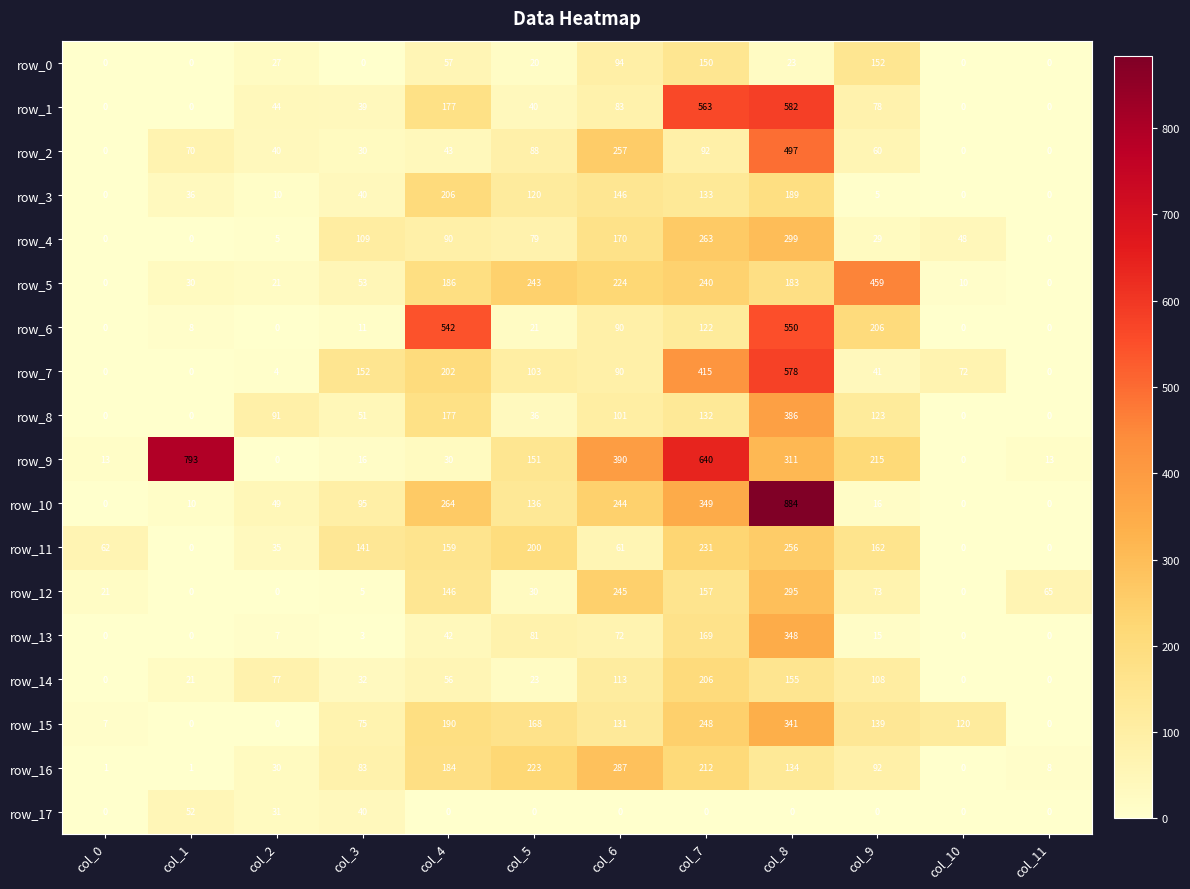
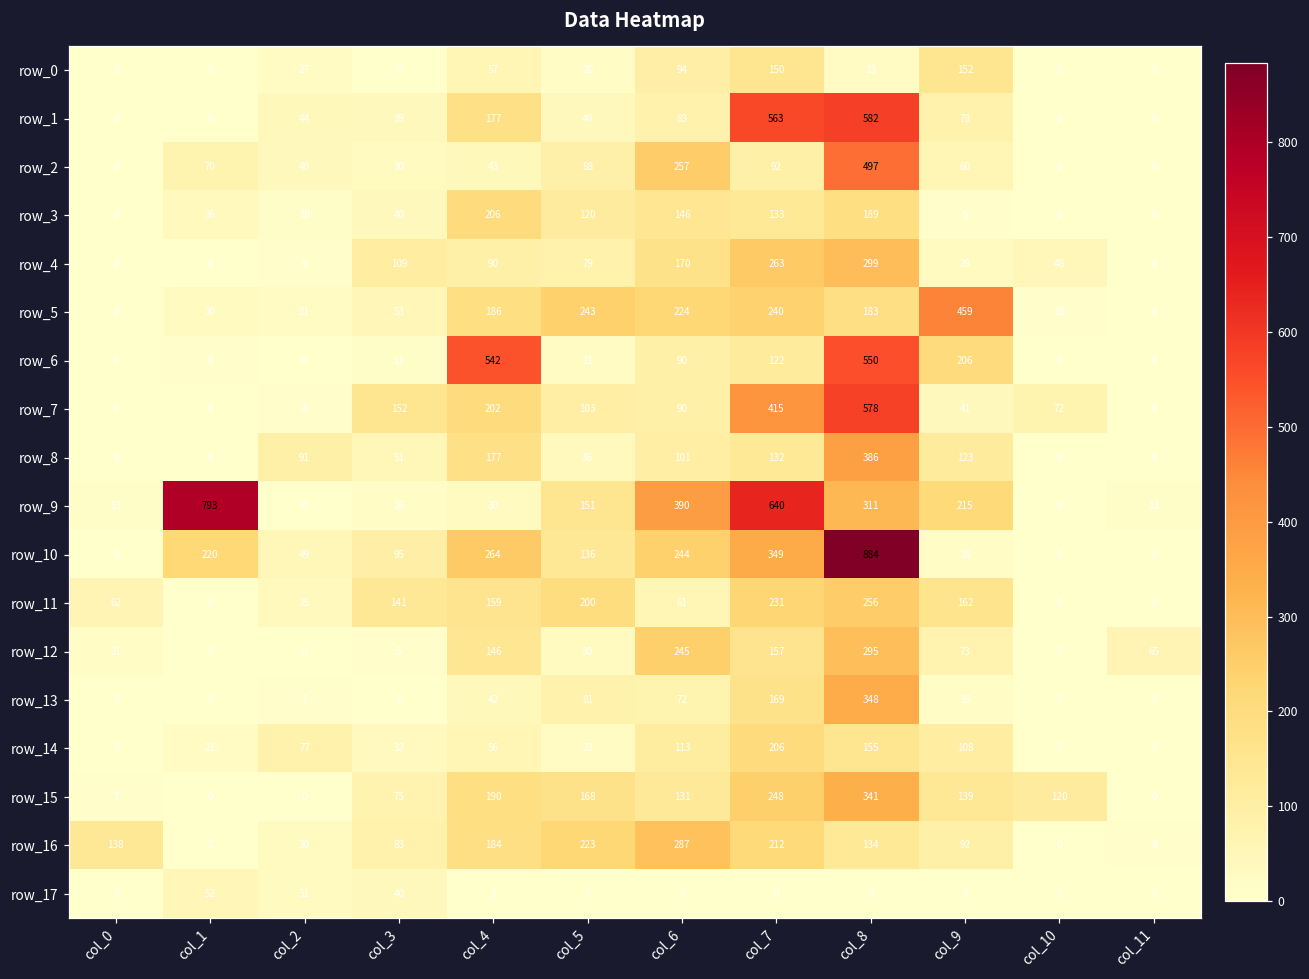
row_10, col_1: 10 -> 220
row_16, col_0: 1 -> 138
